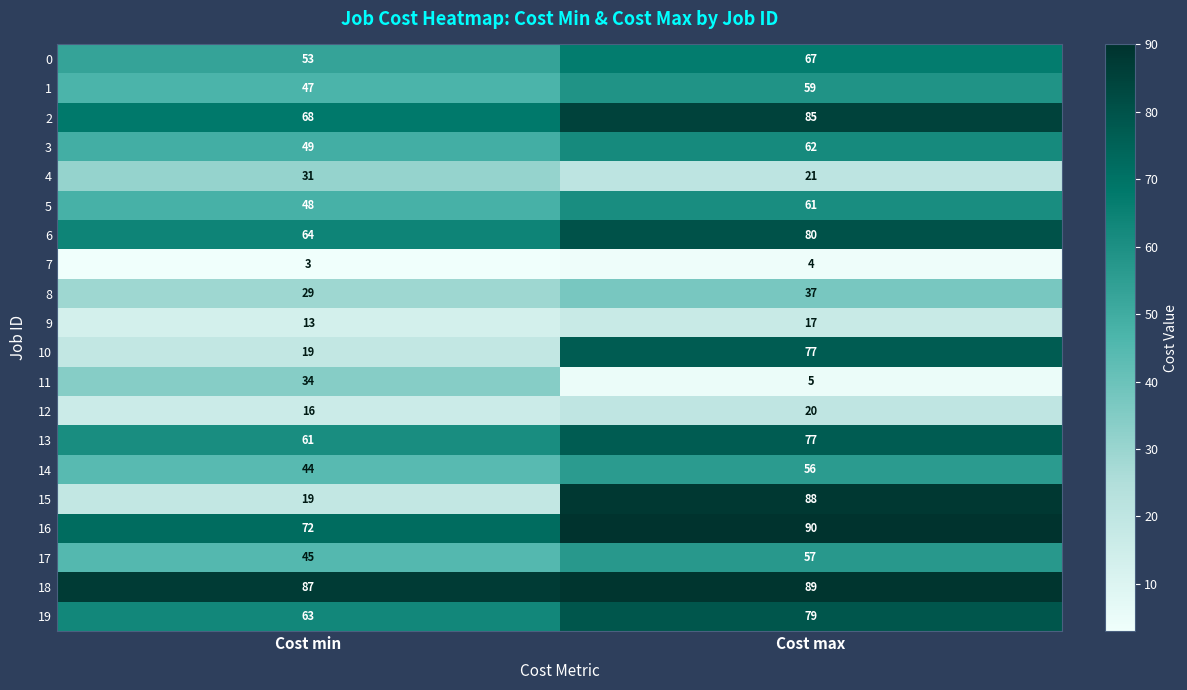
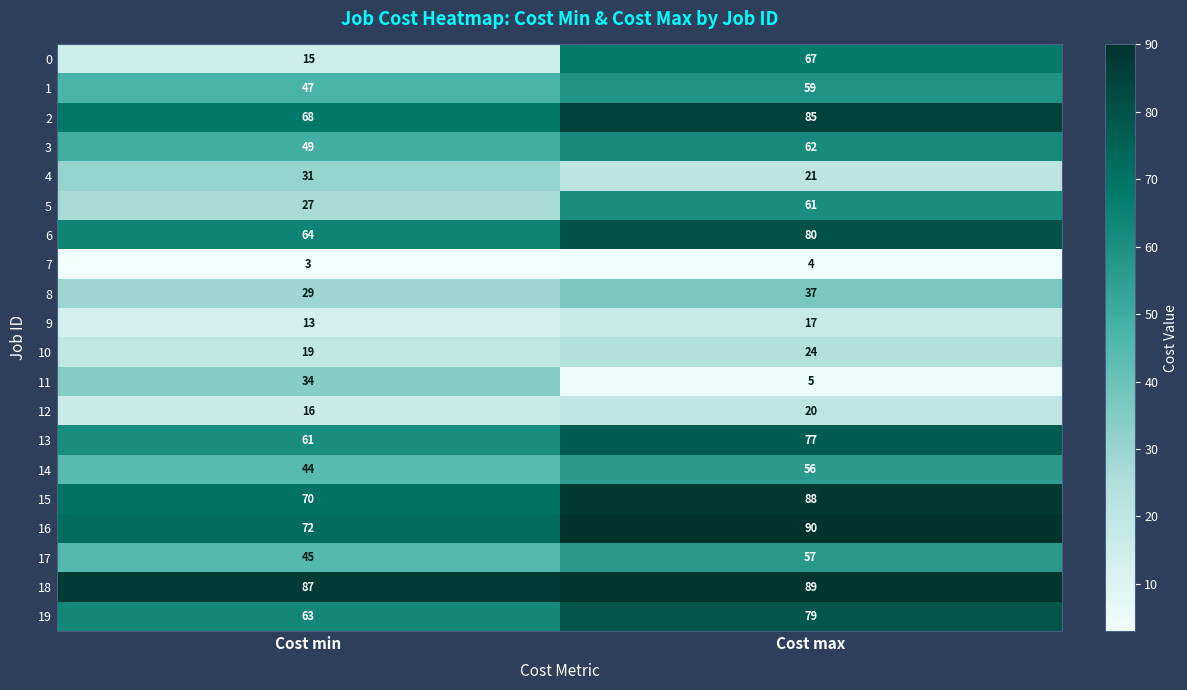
0, Cost min: 53 -> 15
5, Cost min: 48 -> 27
10, Cost max: 77 -> 24
15, Cost min: 19 -> 70
